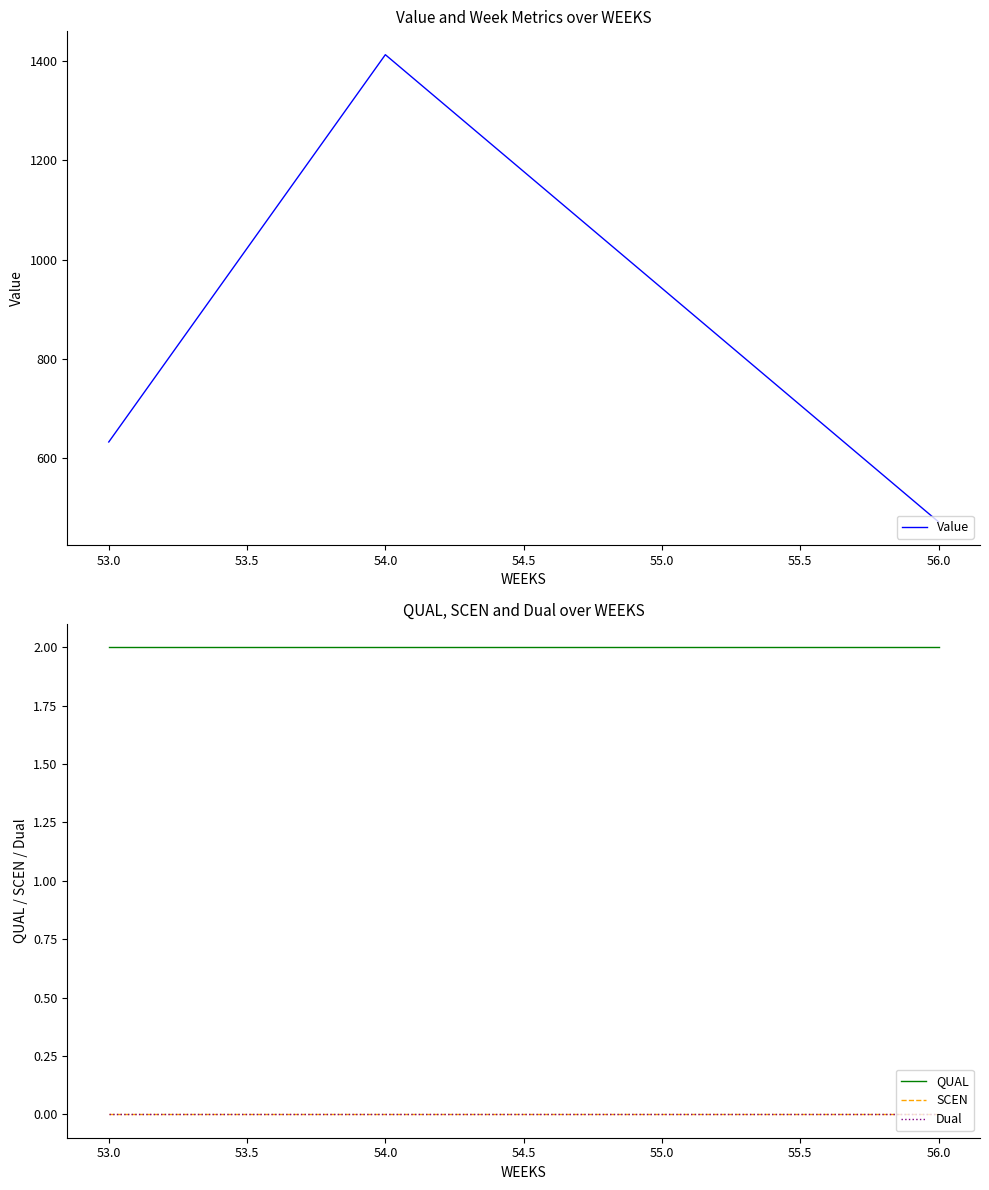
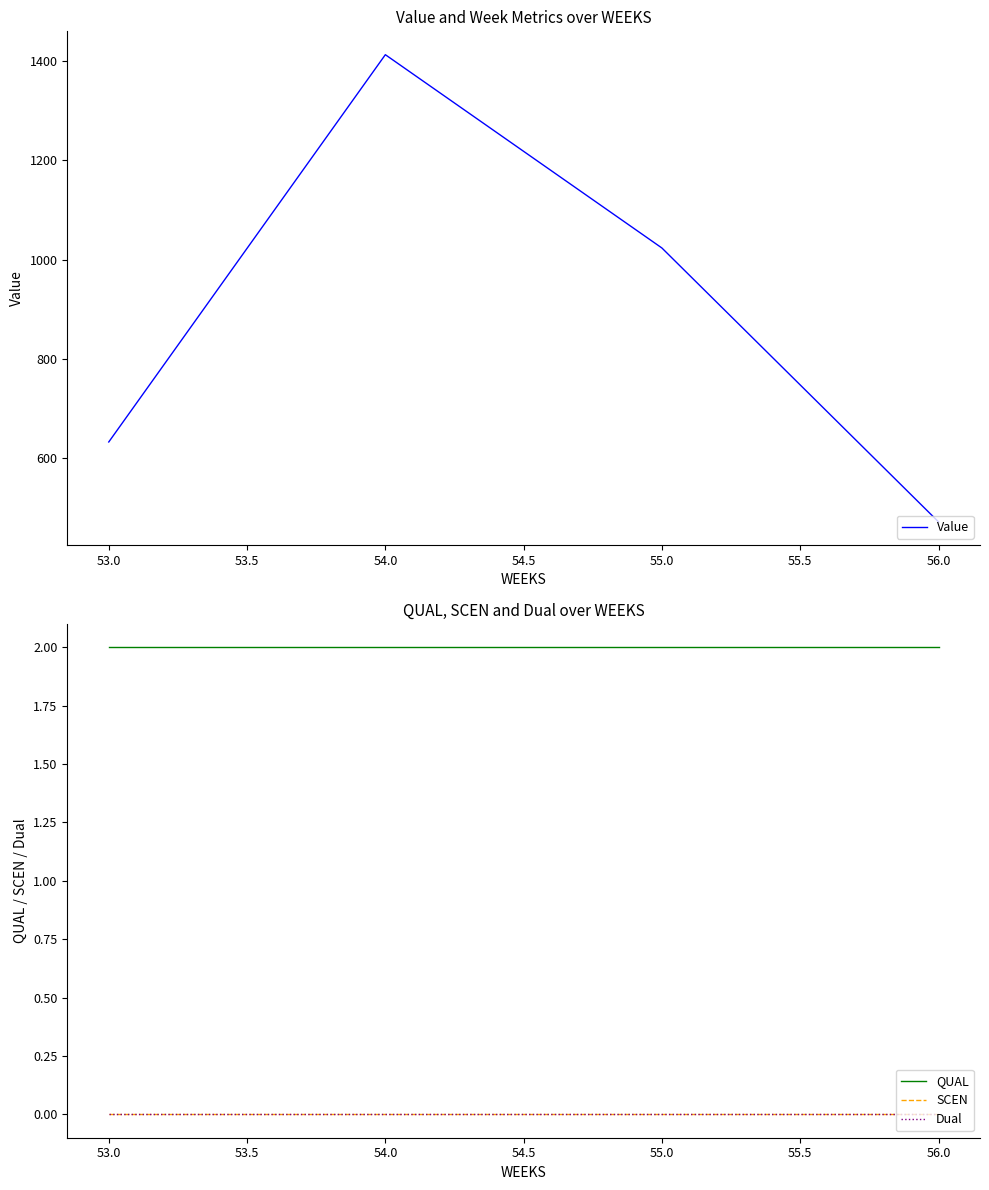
Value and Week Metrics over WEEKS, 55.0: 940 -> 1020
